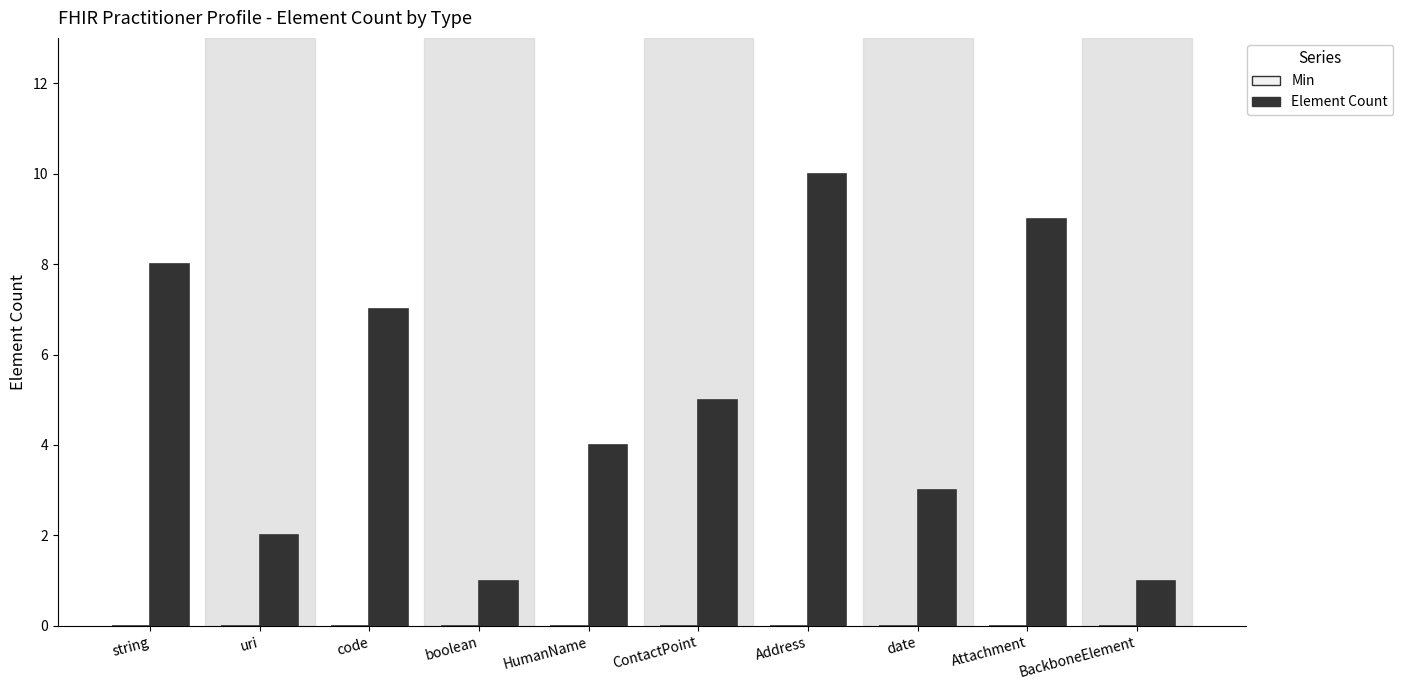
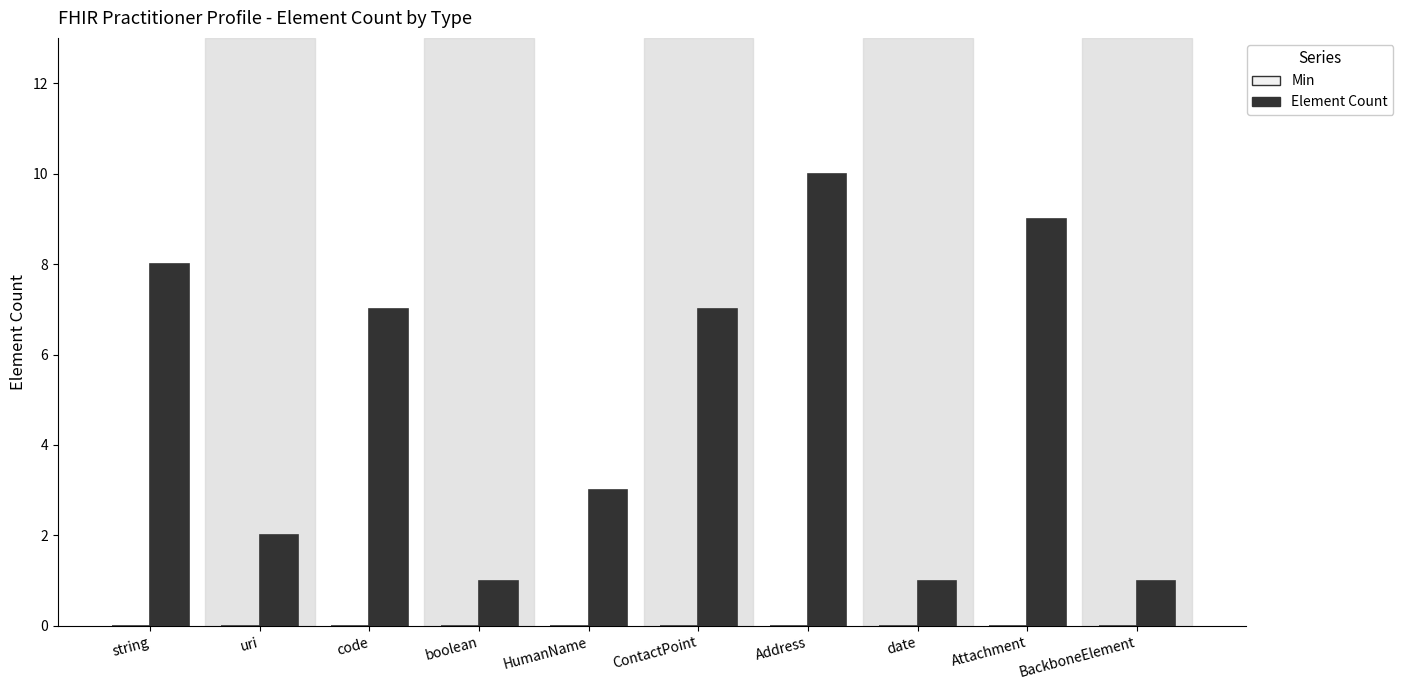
Element Count, HumanName: 4 -> 3
Element Count, ContactPoint: 5 -> 7
Element Count, date: 3 -> 1
